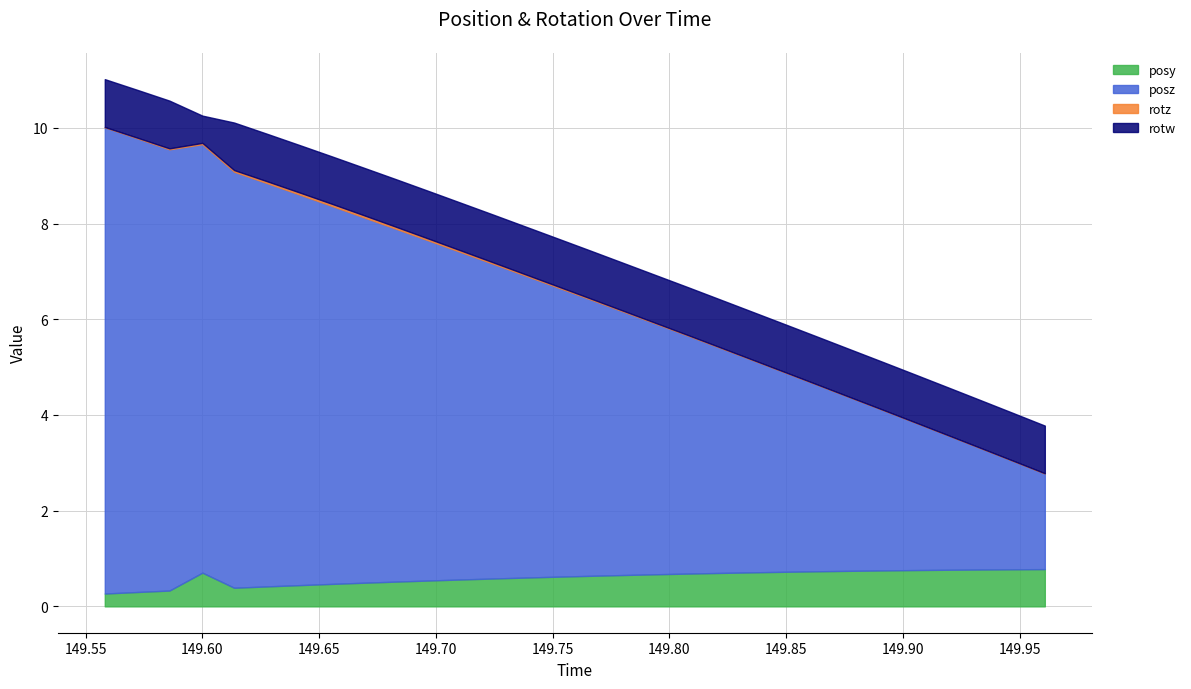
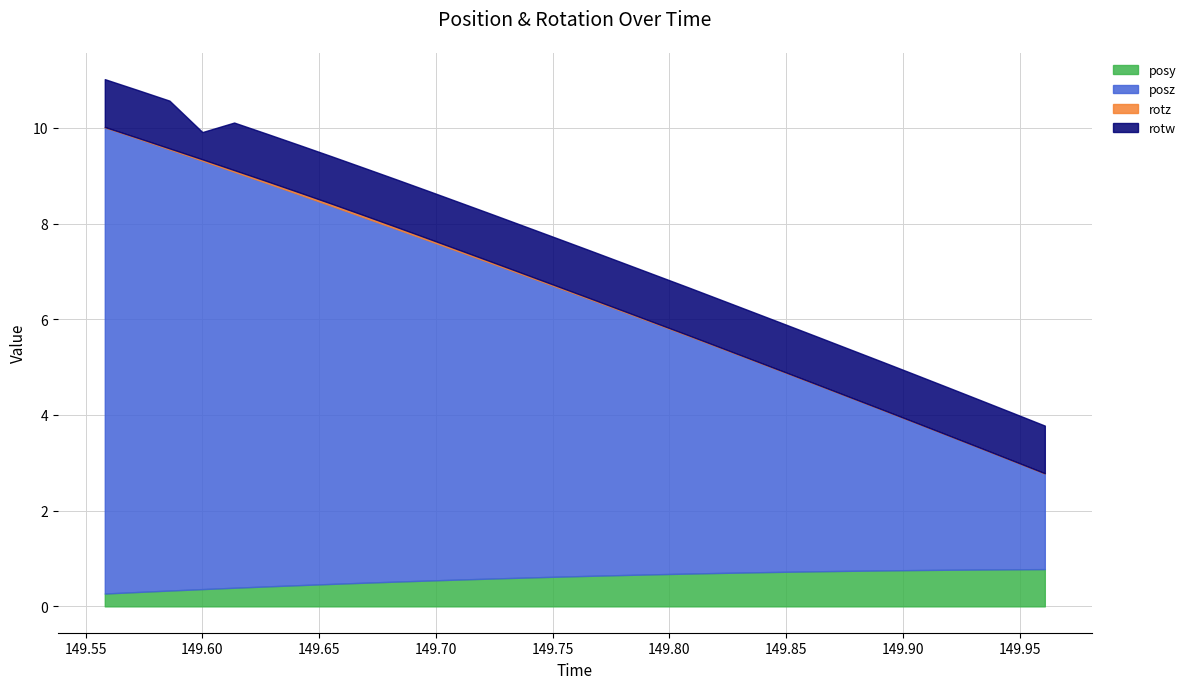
posy, 149.60: 0.7 -> 0.4
